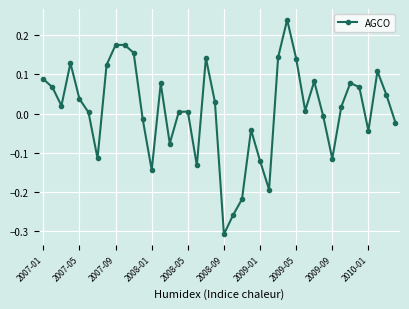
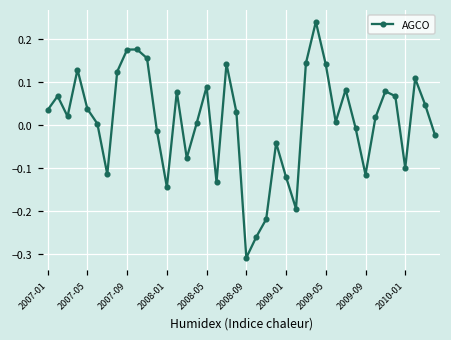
2007-01: 0.09 -> 0.03
2008-05: 0.00 -> 0.09
2010-01: -0.04 -> -0.10
